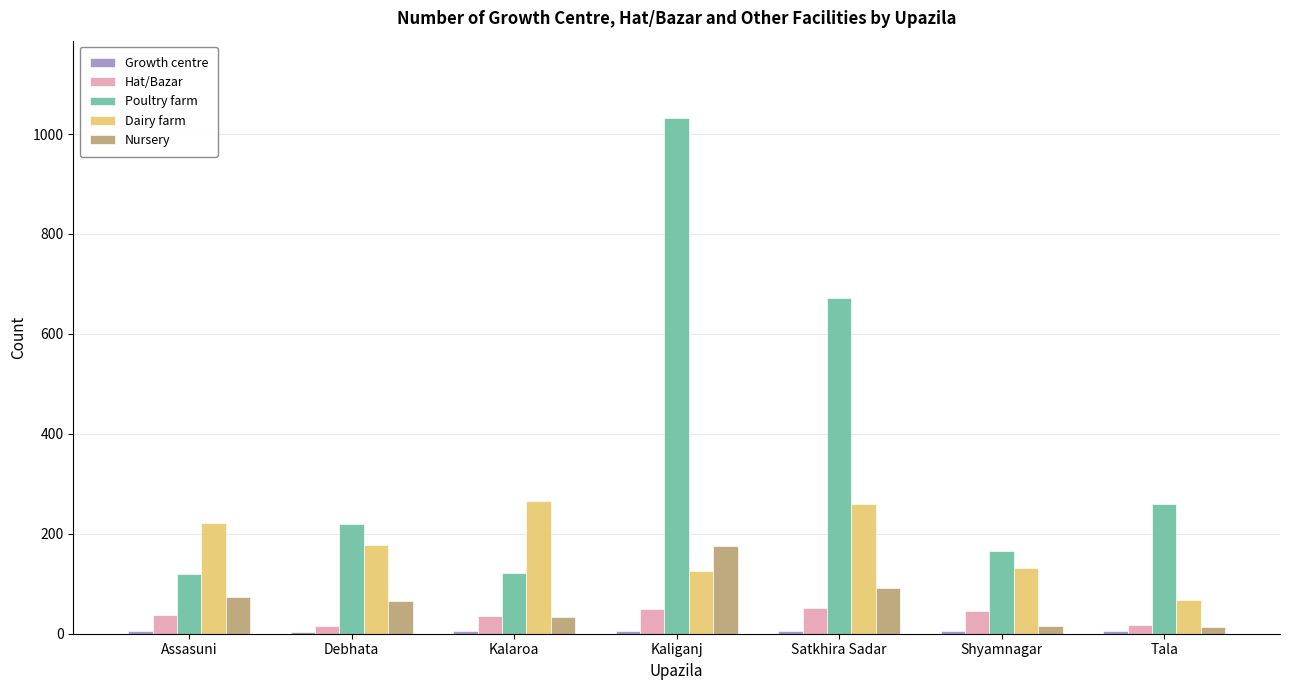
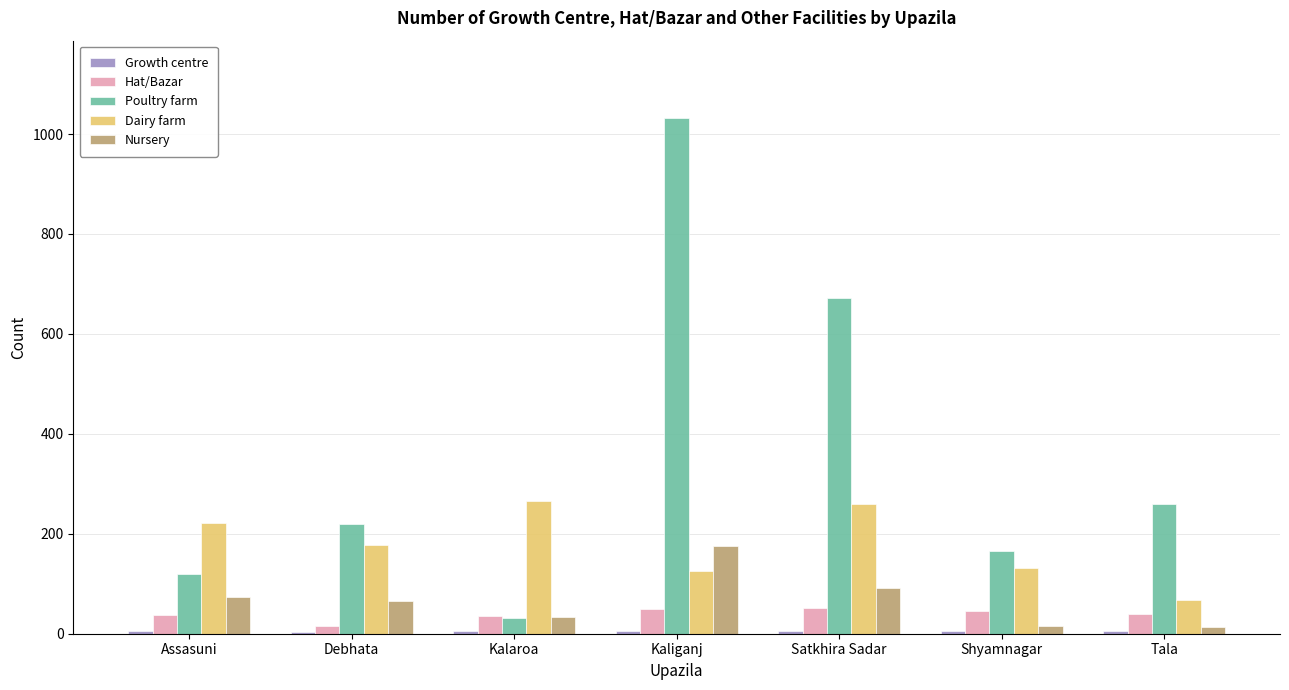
Poultry farm, Kalaroa: 120 -> 30
Hat/Bazar, Tala: 20 -> 40
